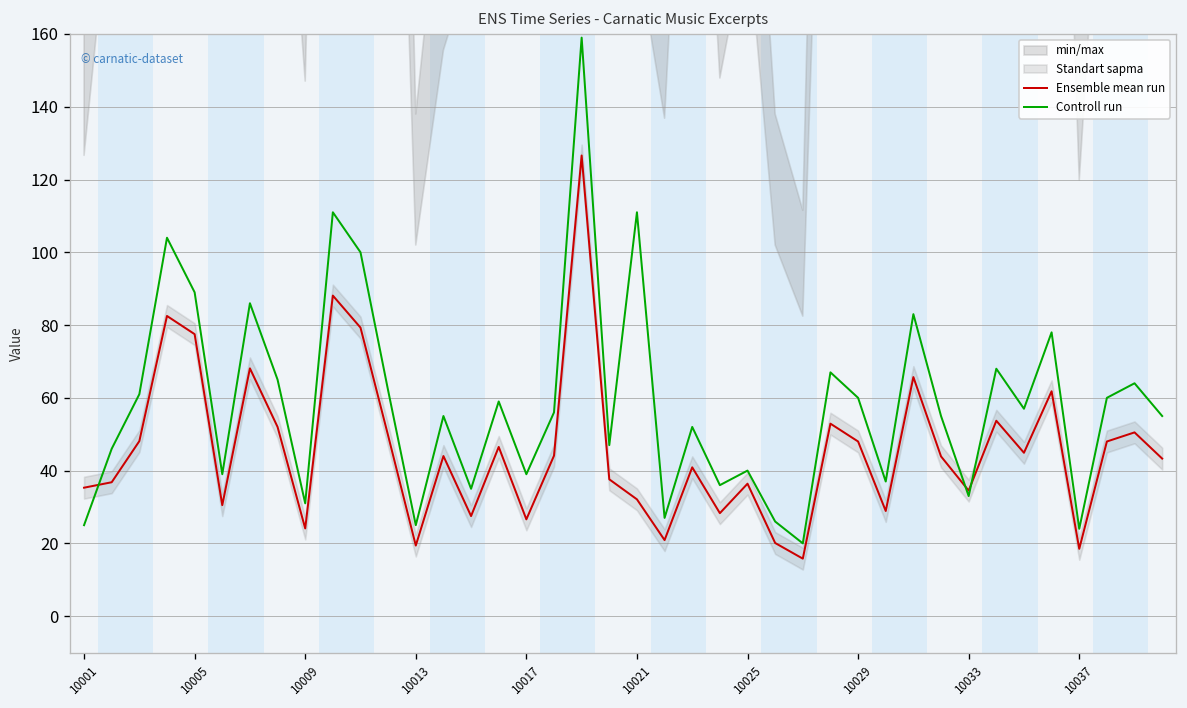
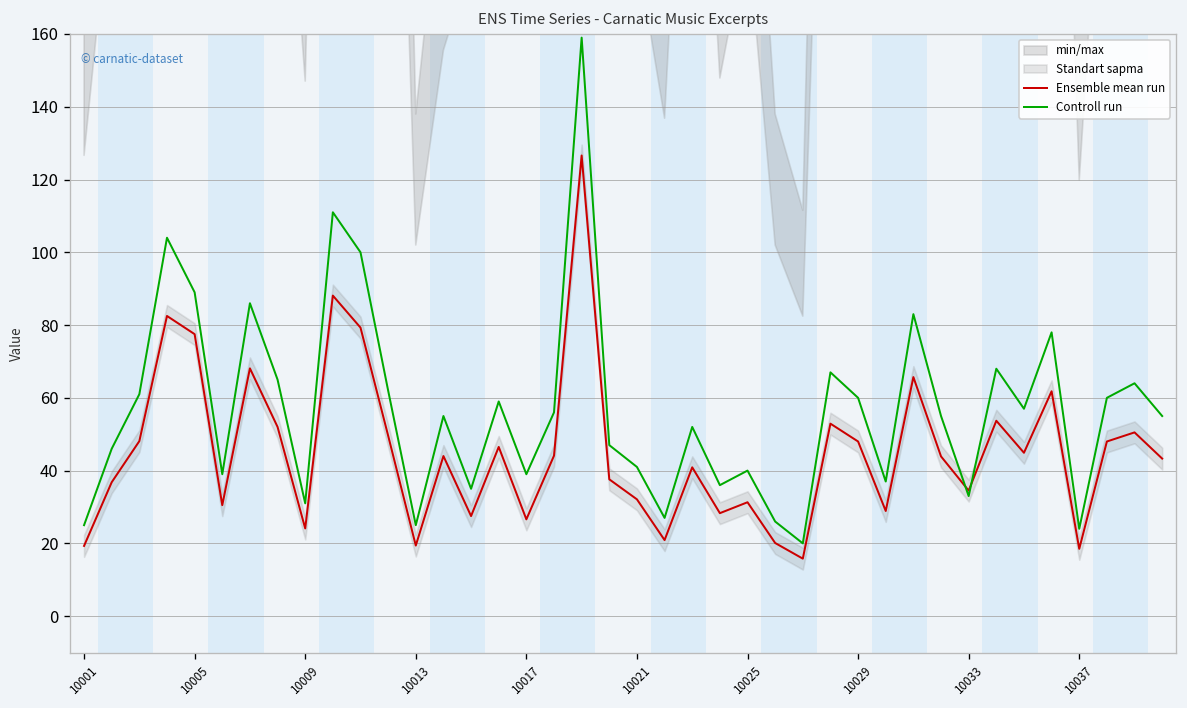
Ensemble mean run, 10001: 35 -> 19
Controll run, 10021: 111 -> 41
Ensemble mean run, 10025: 36 -> 31
